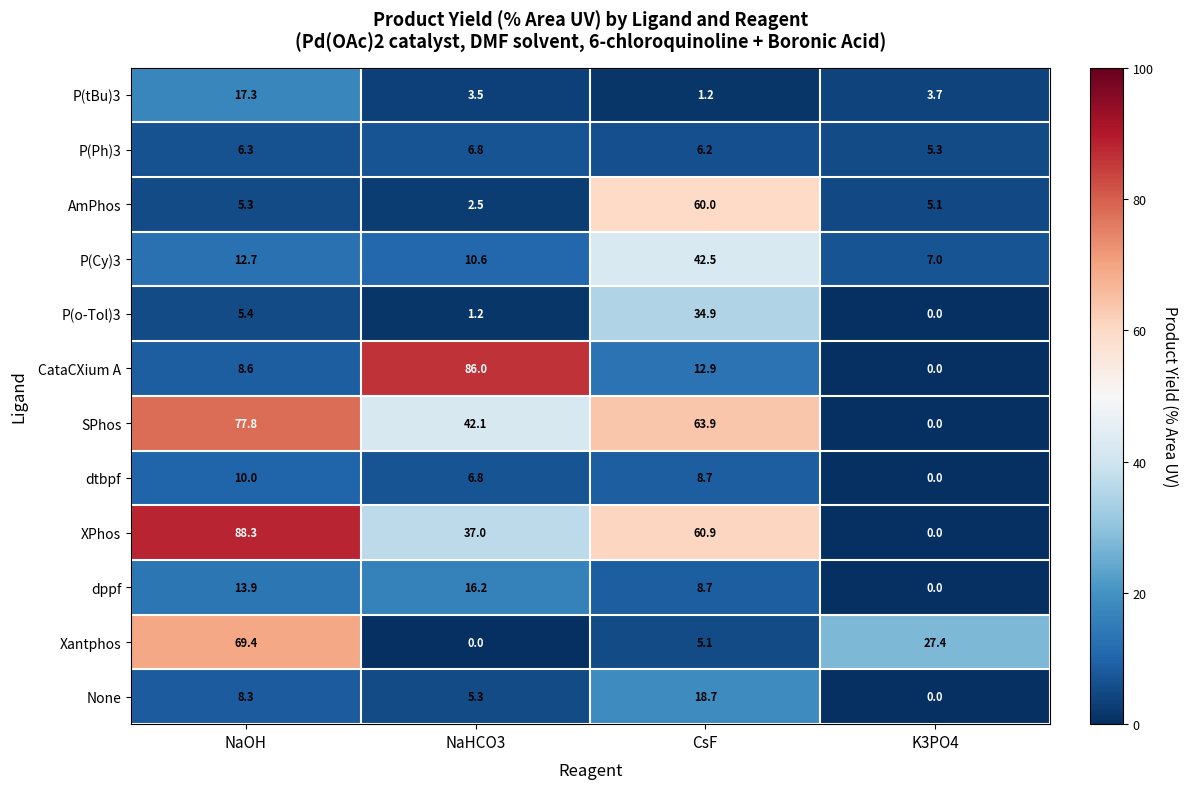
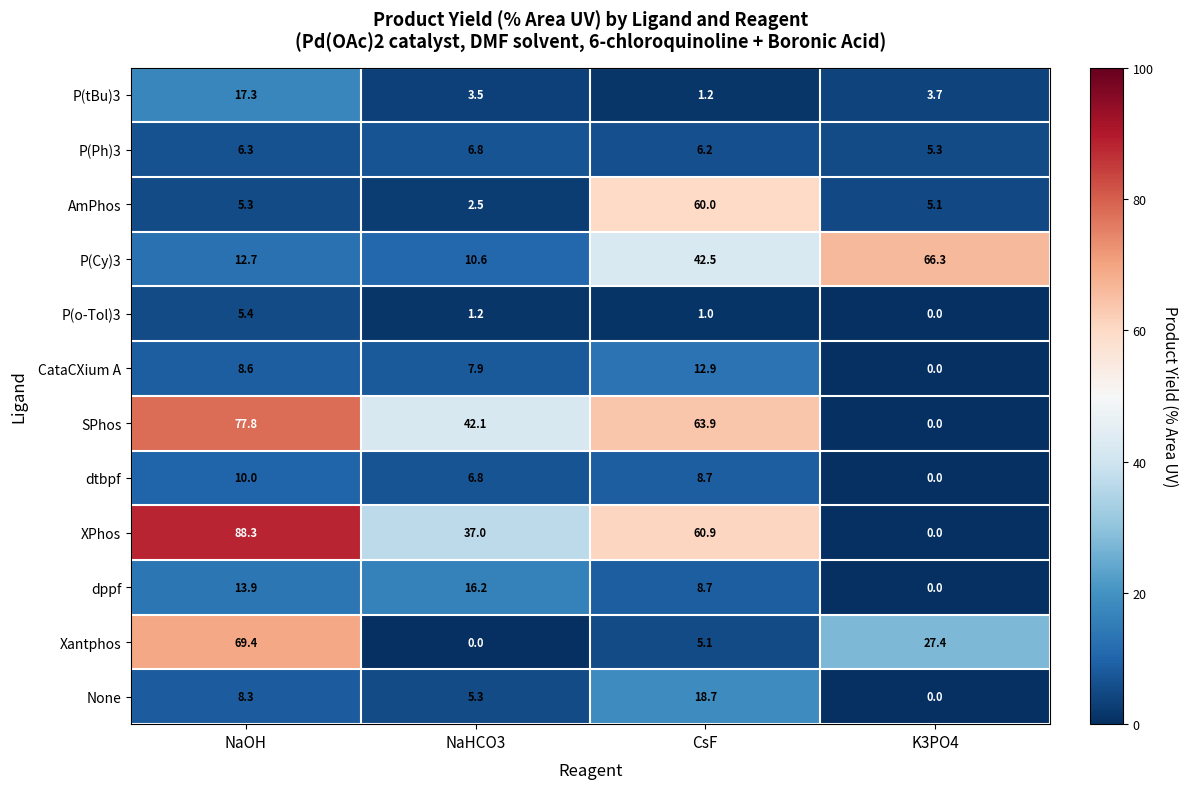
P(Cy)3, K3PO4: 7.0 -> 66.3
P(o-Tol)3, CsF: 34.9 -> 1.0
CataCXium A, NaHCO3: 86.0 -> 7.9
